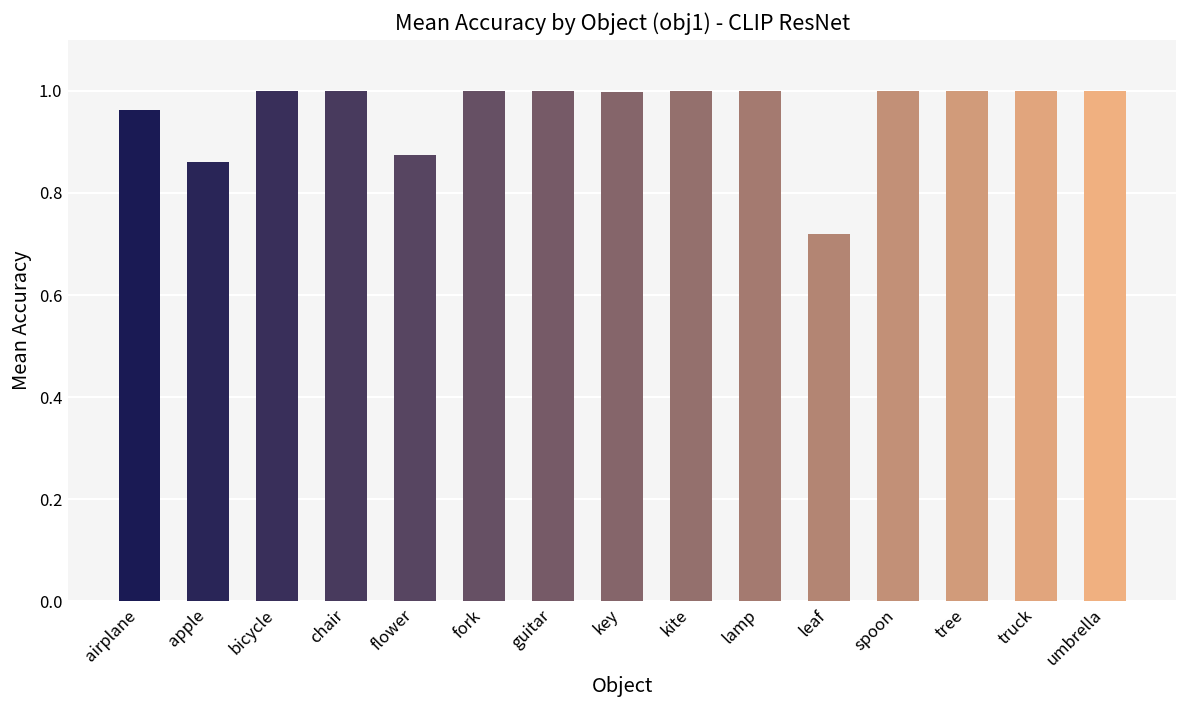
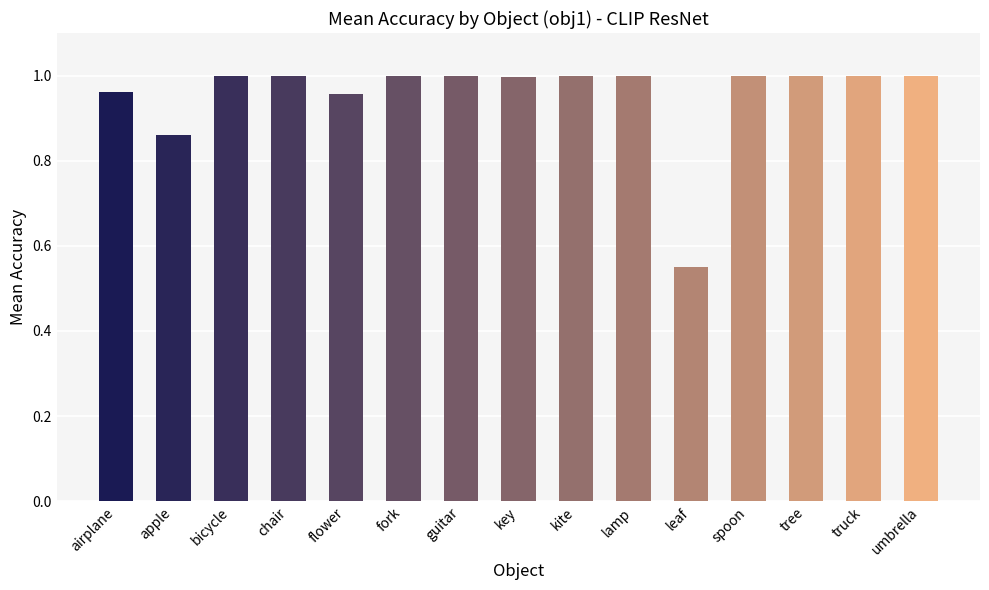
flower: 0.88 -> 0.96
leaf: 0.72 -> 0.55
